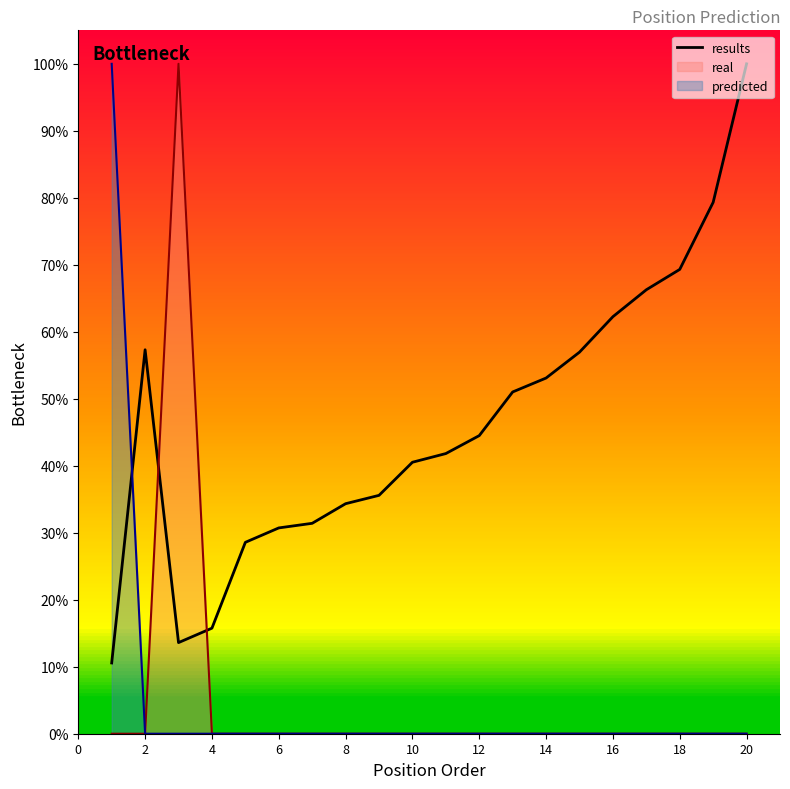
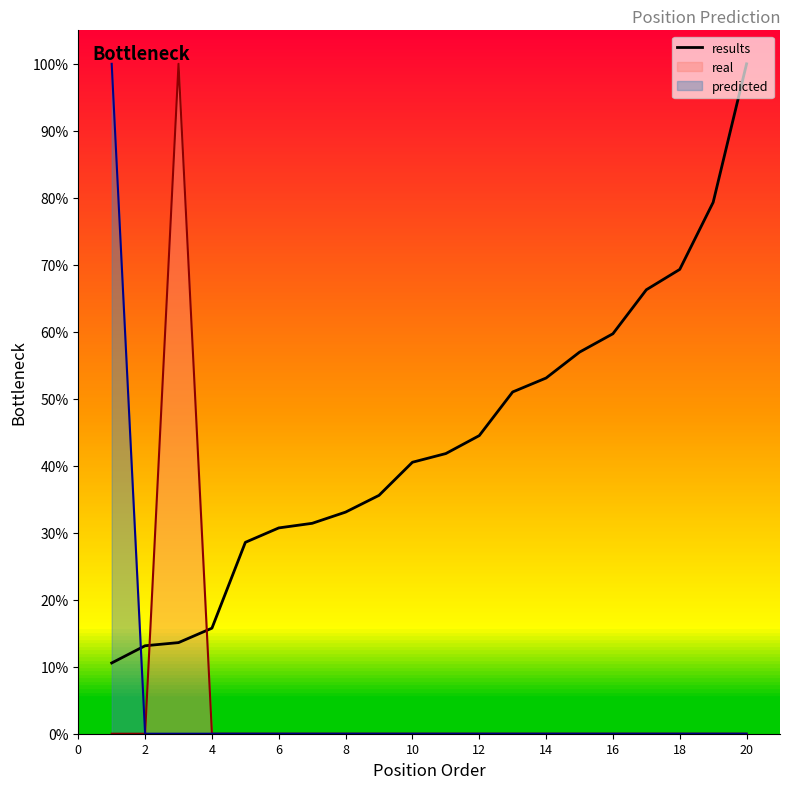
results, 2: 57% -> 13%
results, 8: 34% -> 33%
results, 16: 62% -> 60%
